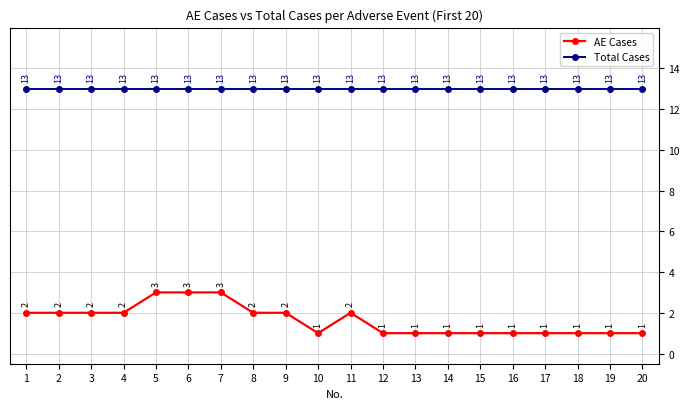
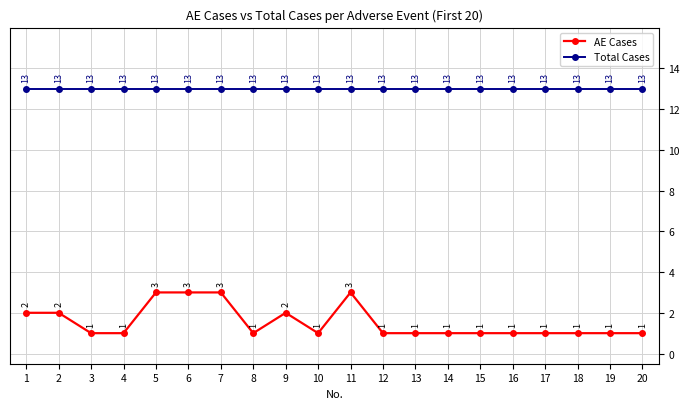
AE Cases, 3: 2 -> 1
AE Cases, 4: 2 -> 1
AE Cases, 8: 2 -> 1
AE Cases, 11: 2 -> 3
